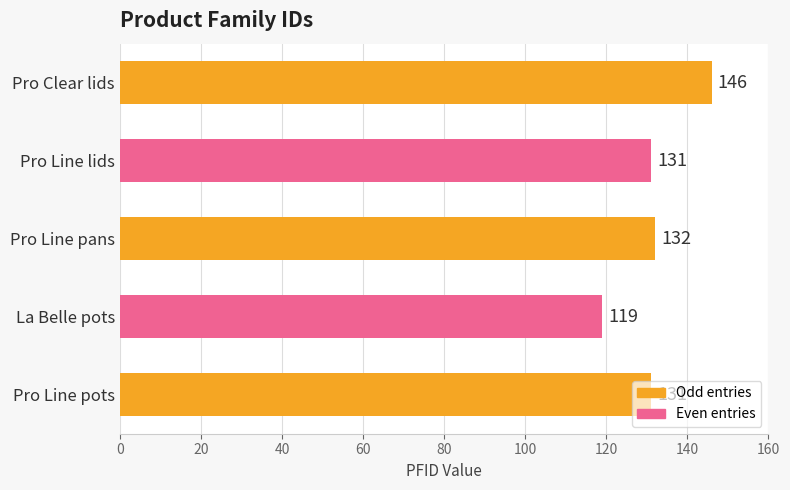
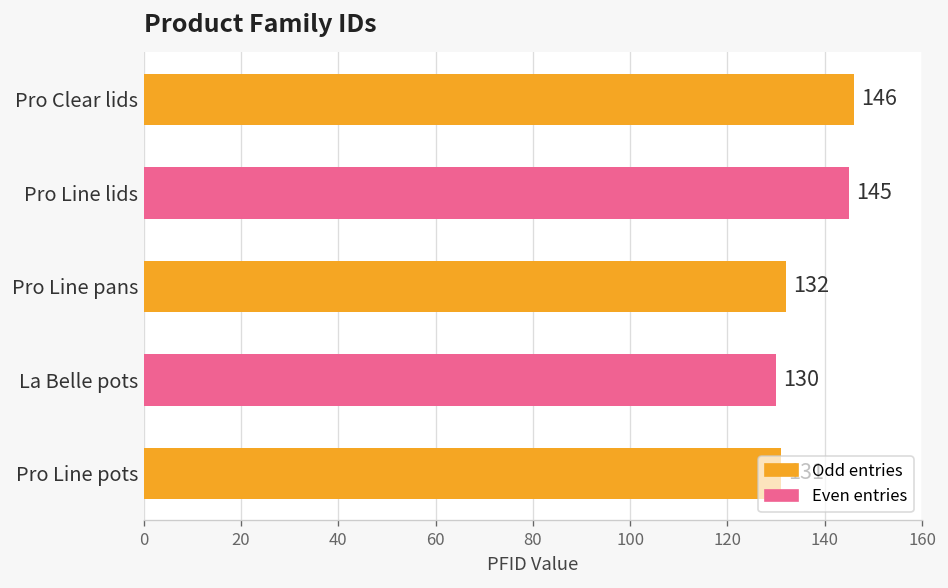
Pro Line lids: 131 -> 145
La Belle pots: 119 -> 130
